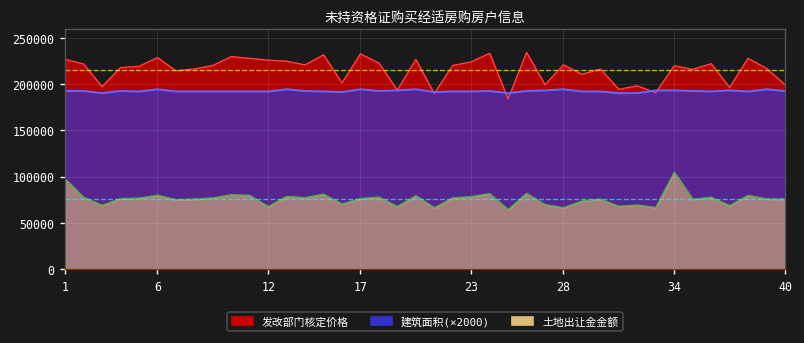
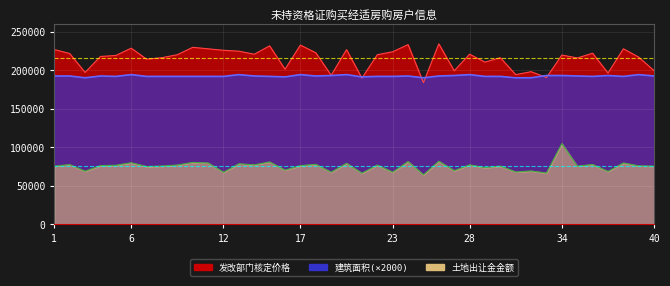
土地出让金金额, 1: 100000 -> 80000
土地出让金金额, 23: 80000 -> 70000
土地出让金金额, 28: 70000 -> 80000
